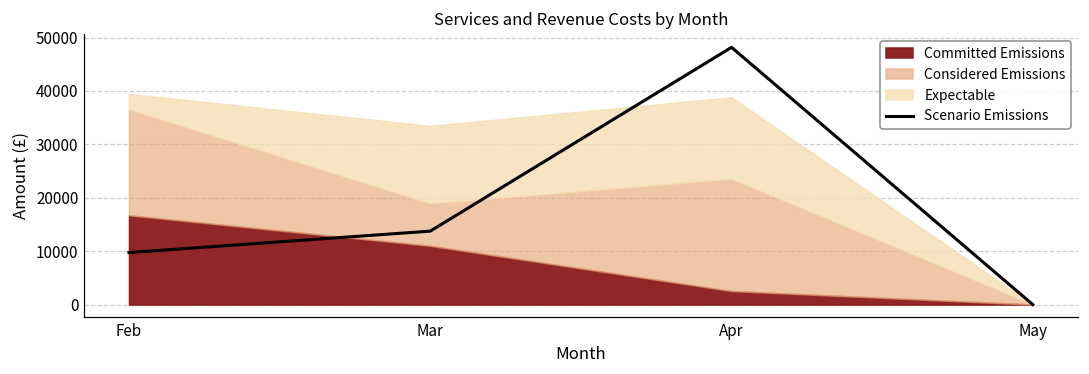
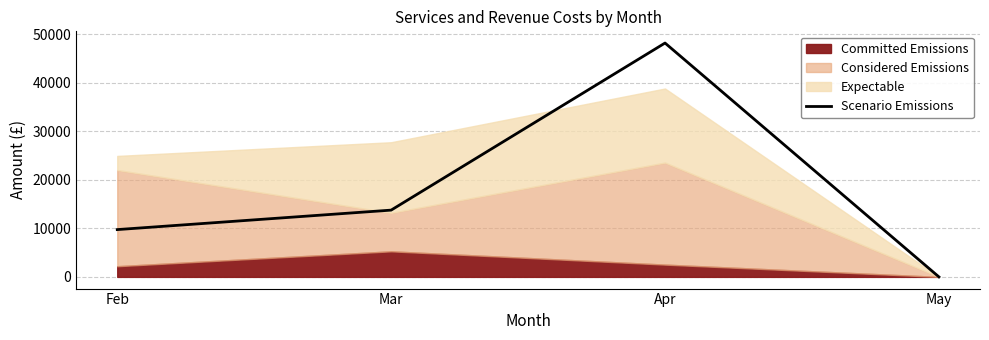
Committed Emissions, Feb: 17000 -> 2000
Committed Emissions, Mar: 11000 -> 5000
